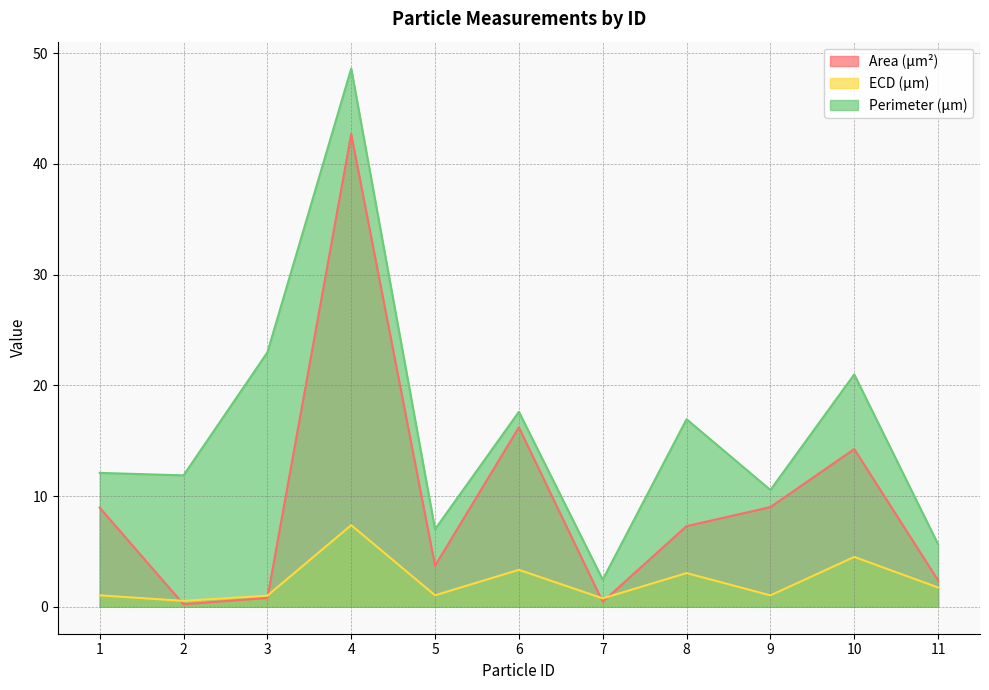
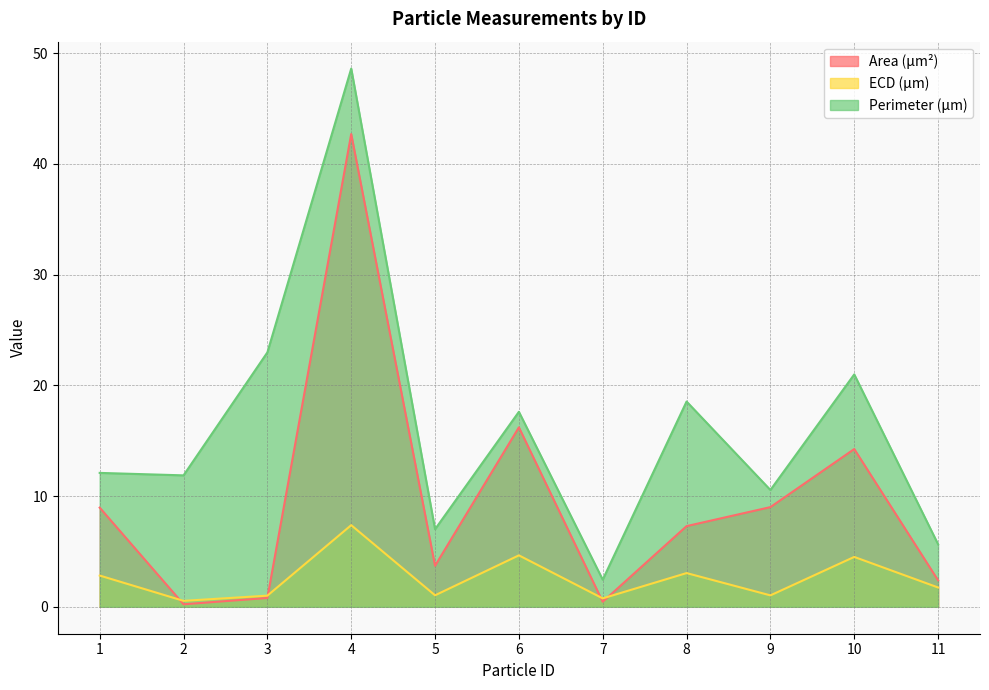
ECD (μm), 1: 1.0 -> 2.8
ECD (μm), 6: 3.3 -> 4.6
Perimeter (μm), 8: 16.9 -> 18.5
